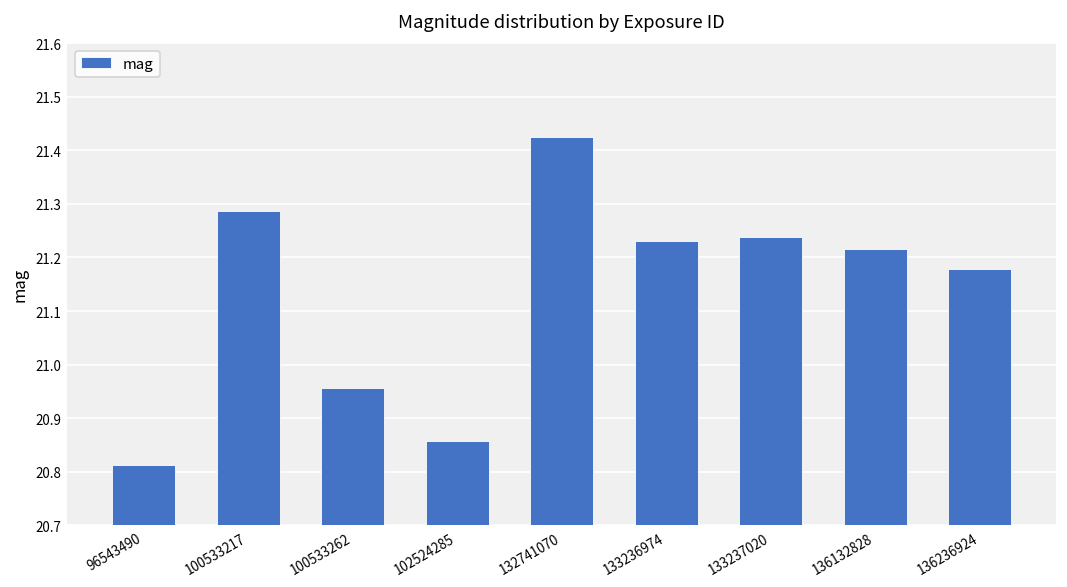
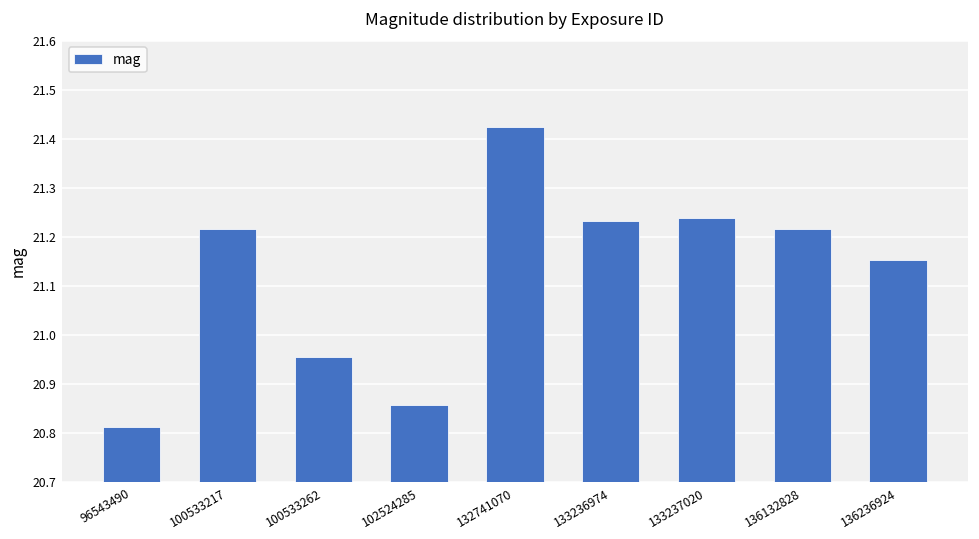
100533217: 21.29 -> 21.22
136236924: 21.18 -> 21.15
